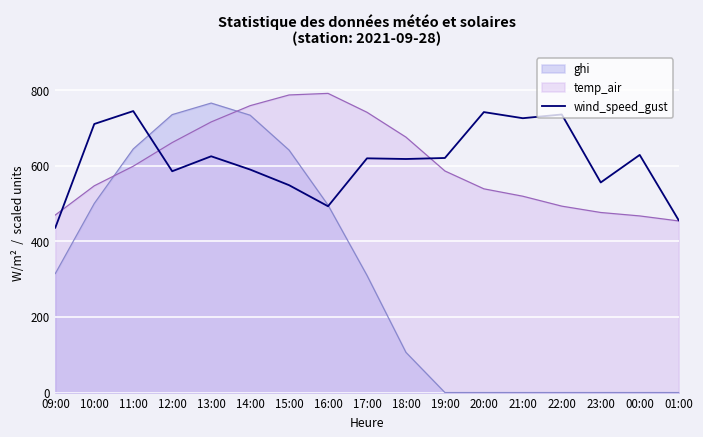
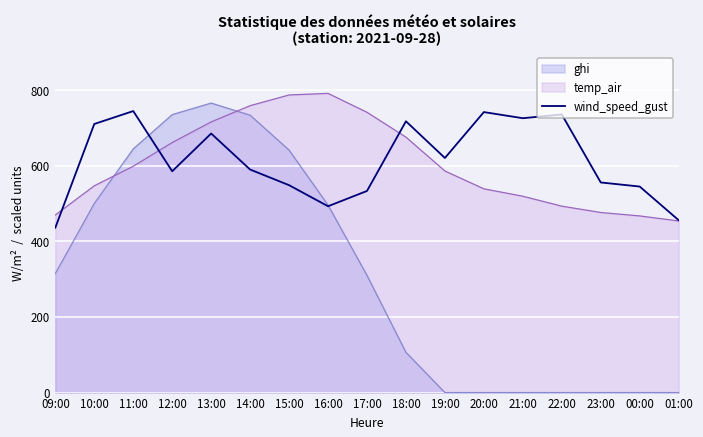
wind_speed_gust, 13:00: 630 -> 690
wind_speed_gust, 17:00: 620 -> 530
wind_speed_gust, 18:00: 620 -> 720
wind_speed_gust, 00:00: 630 -> 550
